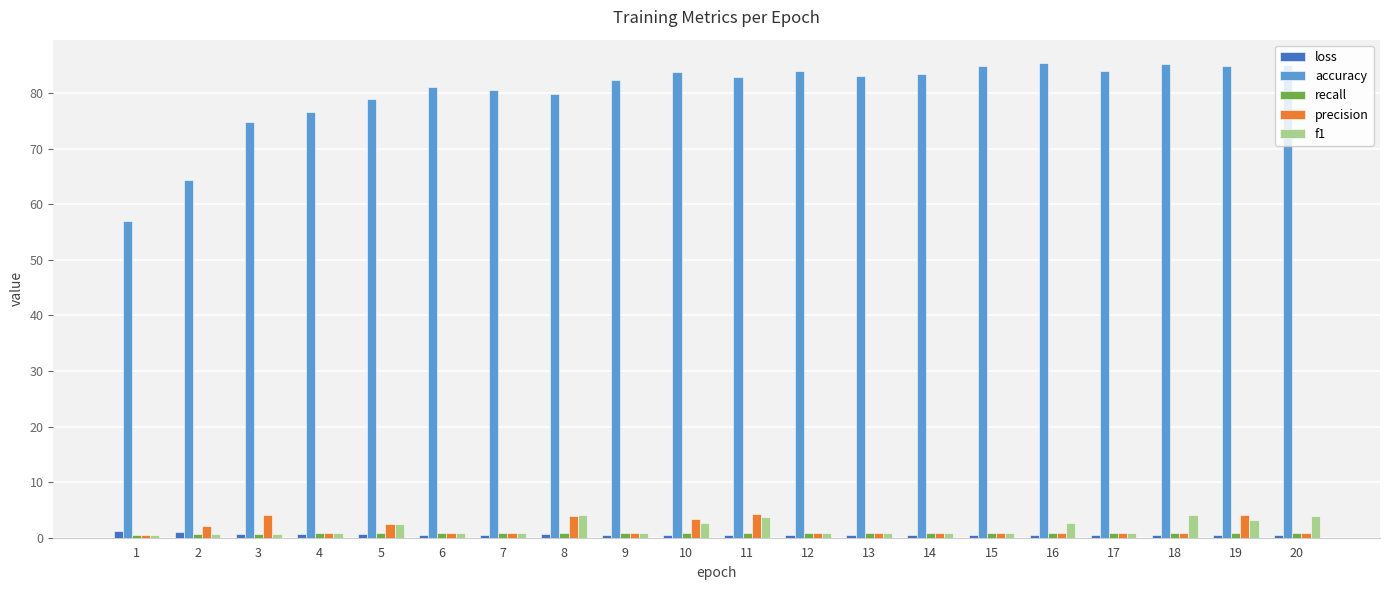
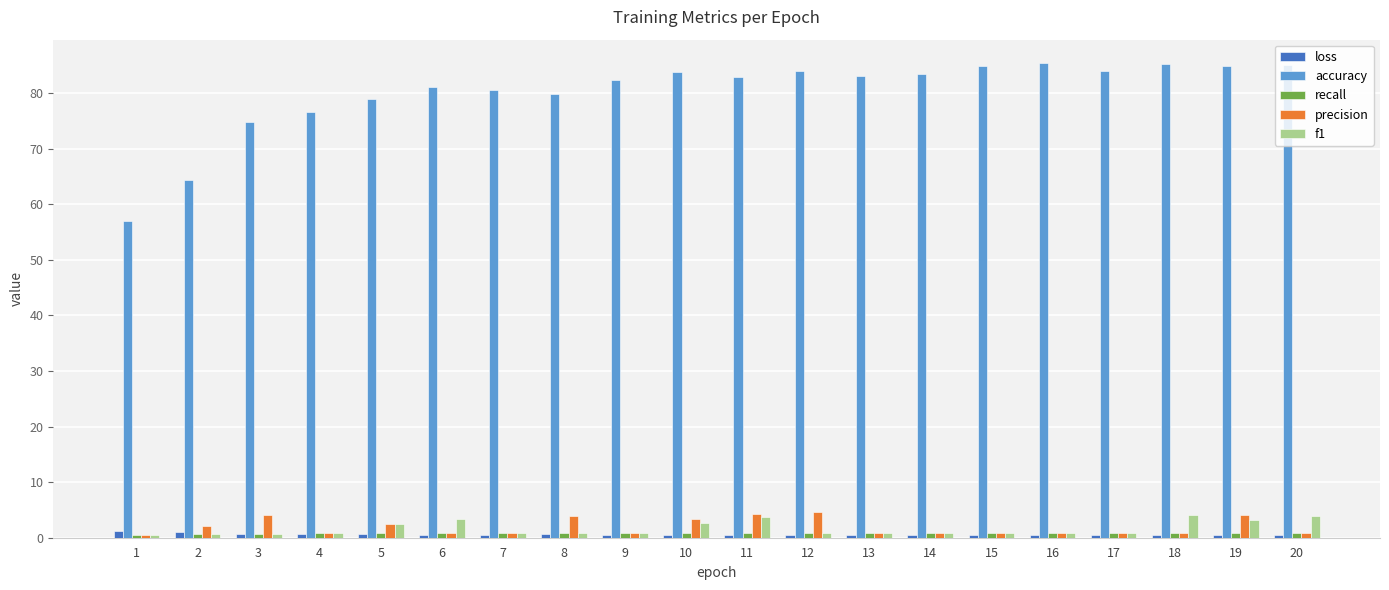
f1, 6: 1 -> 3
f1, 8: 4 -> 1
precision, 12: 1 -> 5
f1, 16: 3 -> 1
